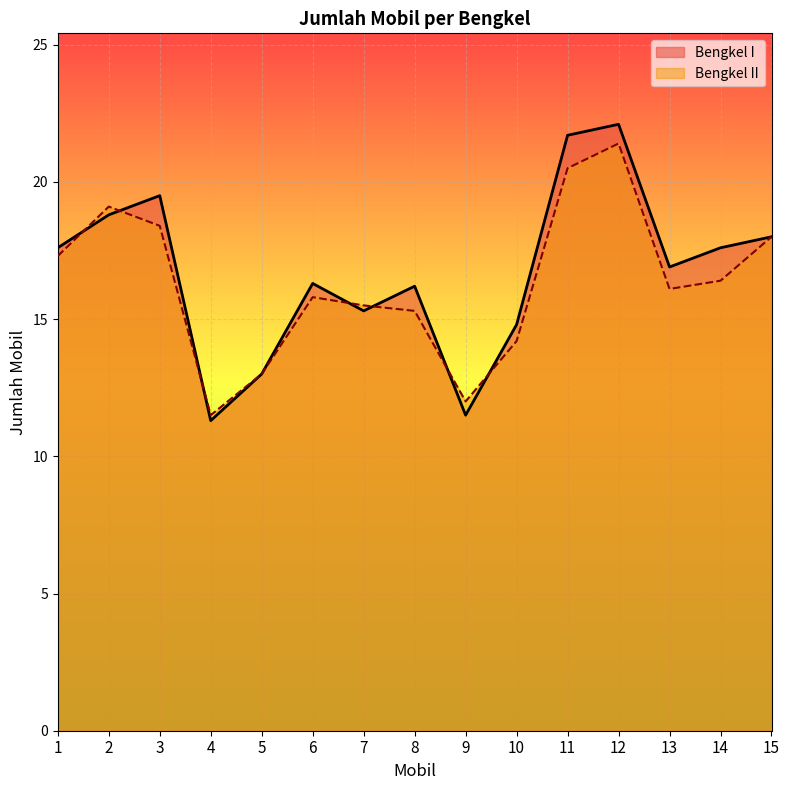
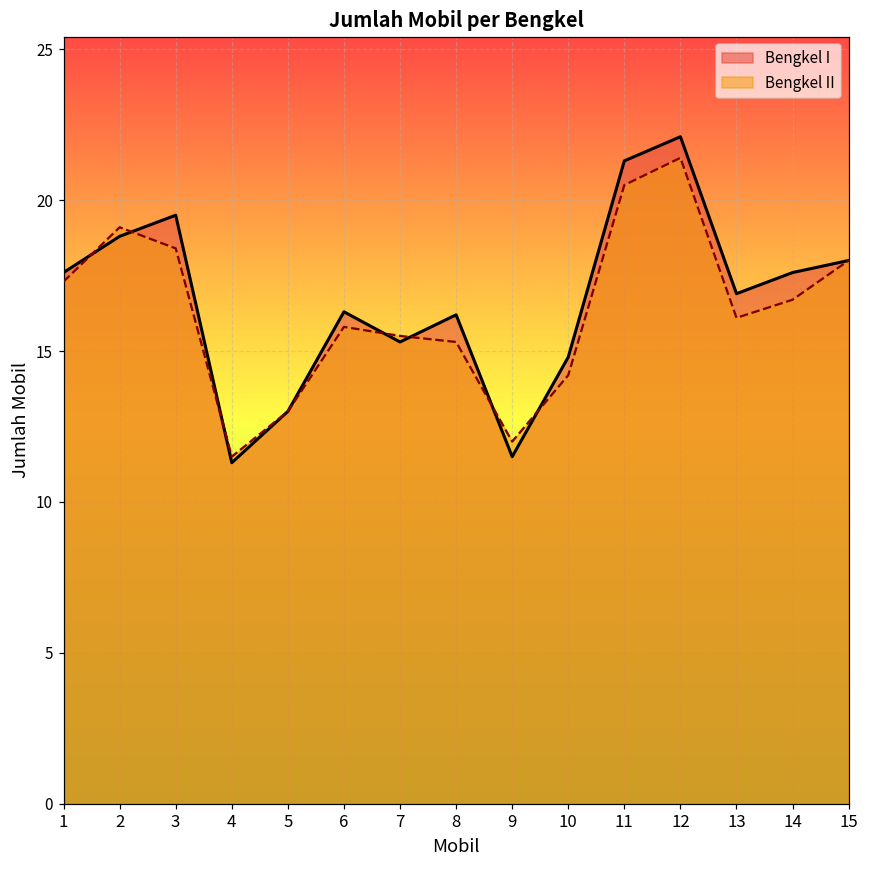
Bengkel I, 11: 21.7 -> 21.3
Bengkel II, 14: 16.4 -> 16.7
